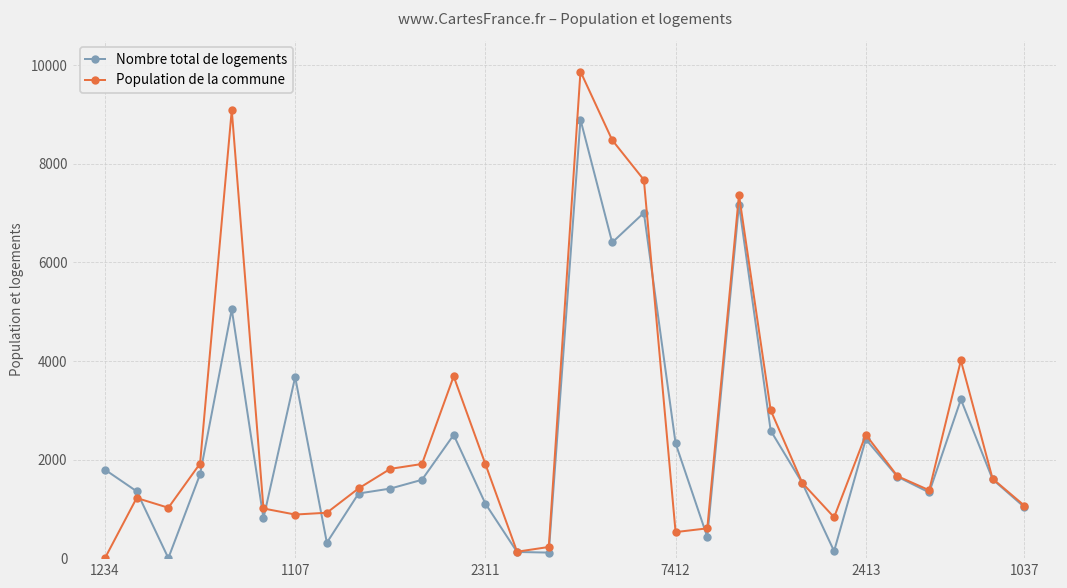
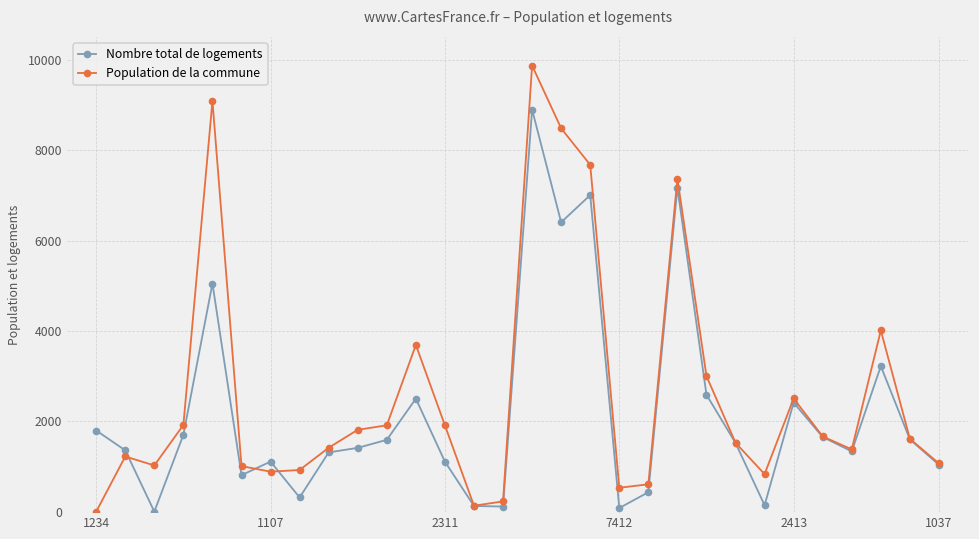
Nombre total de logements, 1107: 3700 -> 1100
Nombre total de logements, 7412: 2300 -> 100
